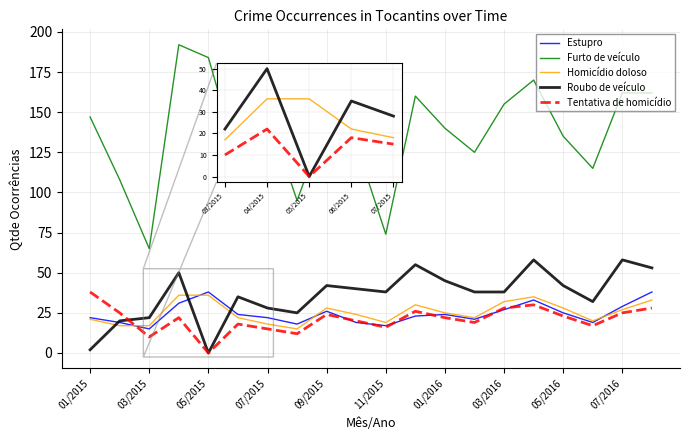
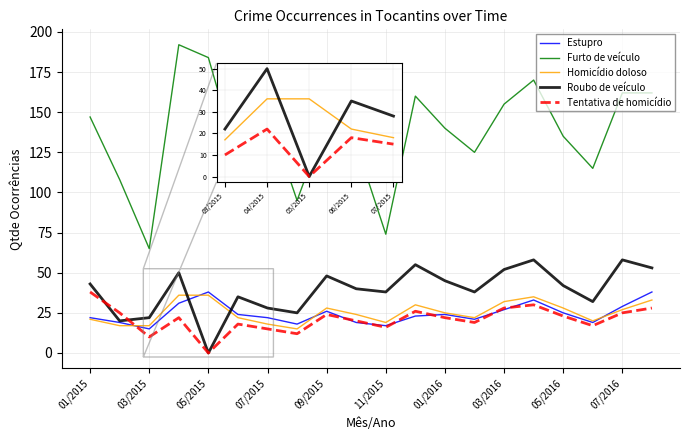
Roubo de veículo, 01/2015: 2 -> 43
Roubo de veículo, 09/2015: 42 -> 48
Roubo de veículo, 03/2016: 38 -> 52
